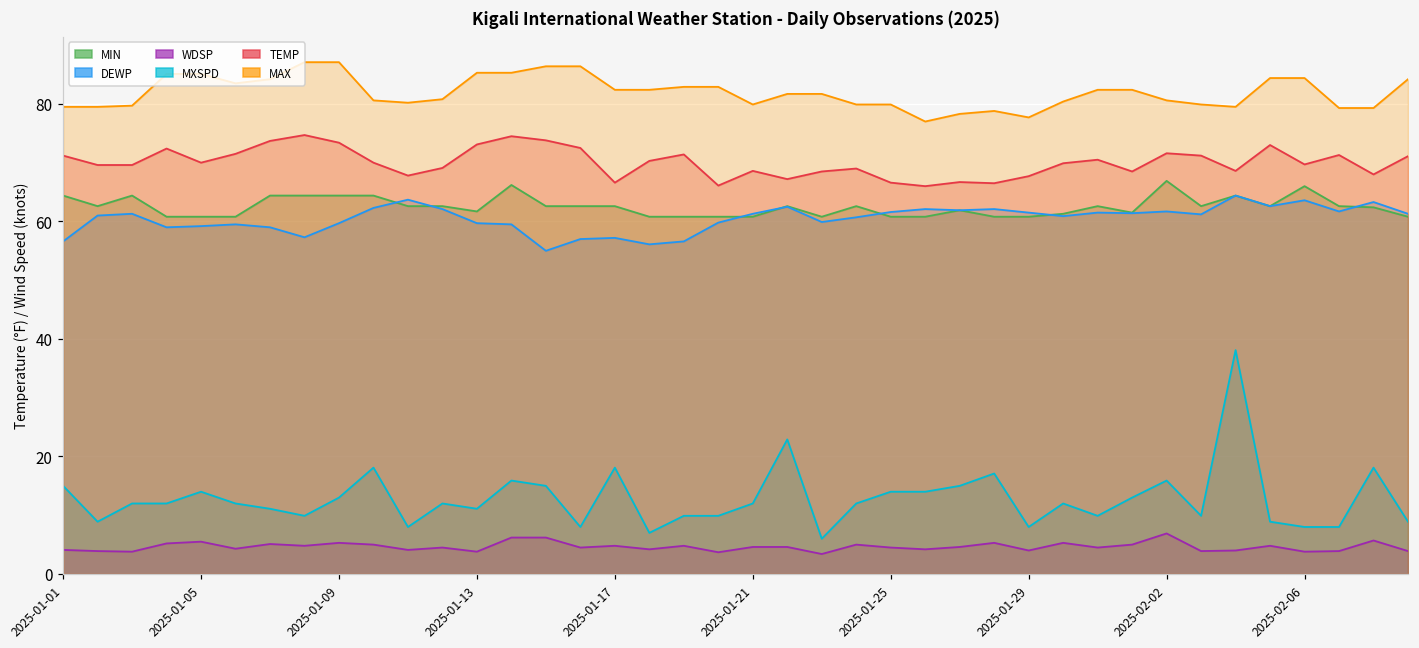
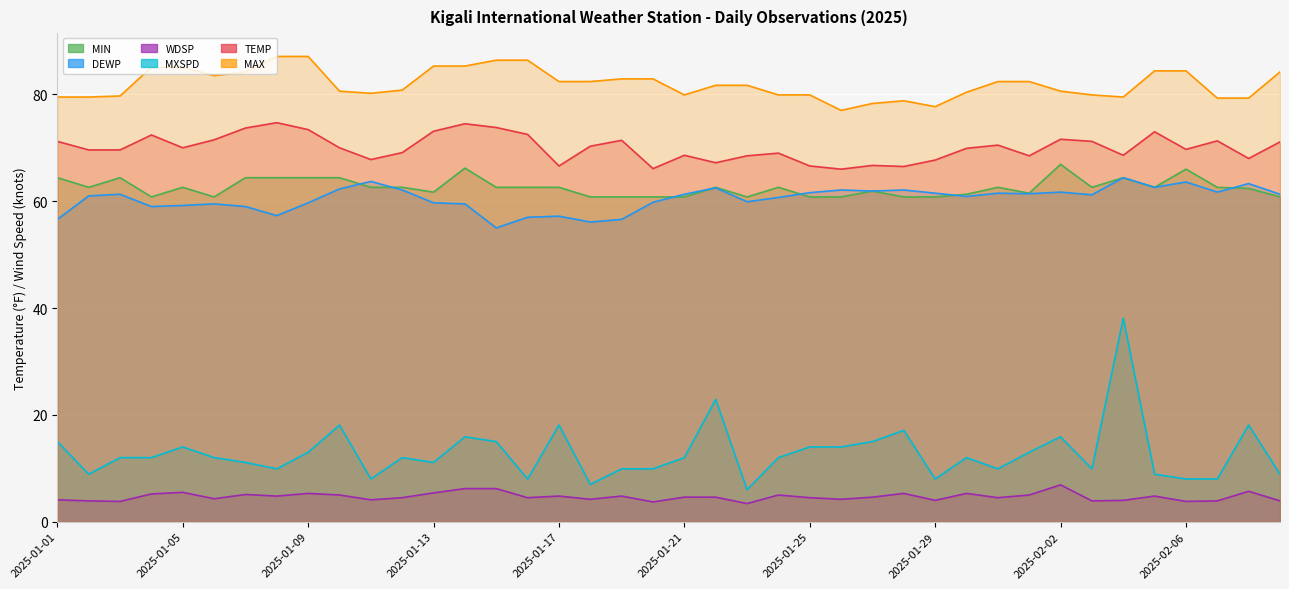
MIN, 2025-01-05: 61 -> 63
WDSP, 2025-01-13: 4 -> 5
